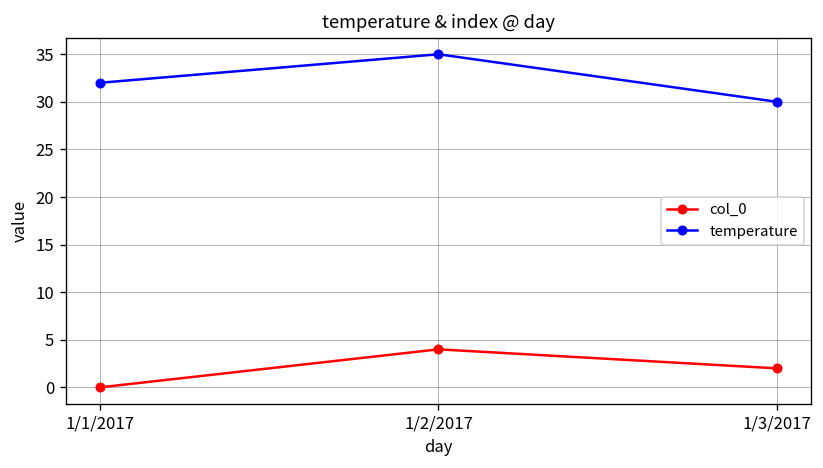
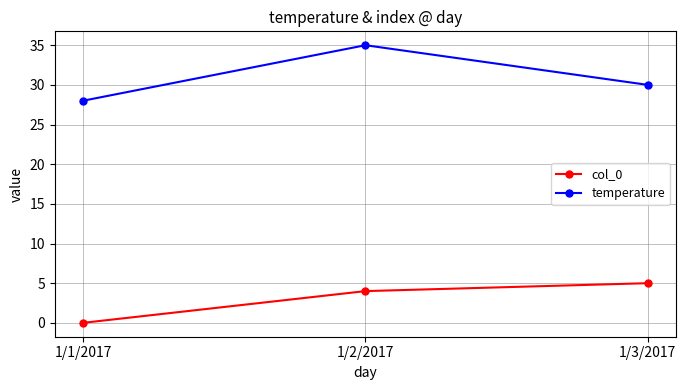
temperature, 1/1/2017: 32 -> 28
col_0, 1/3/2017: 2 -> 5
